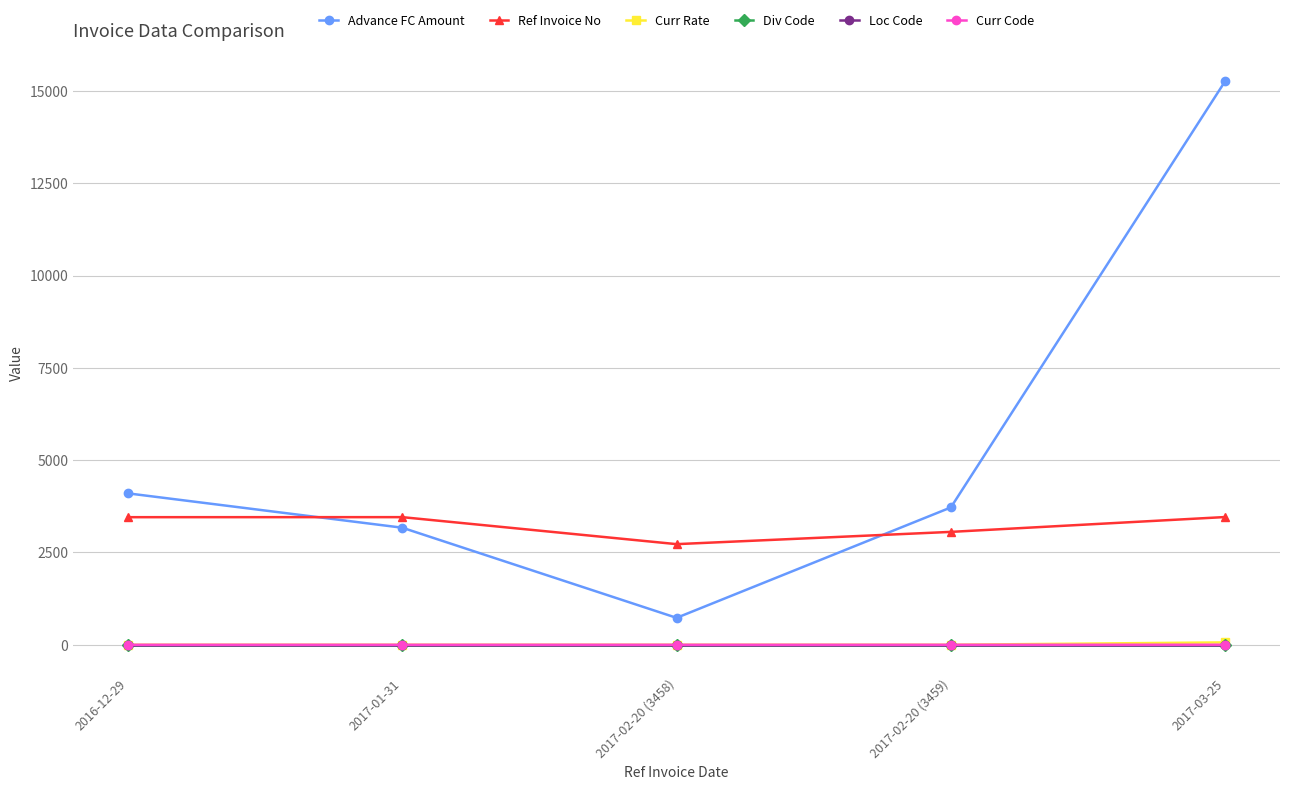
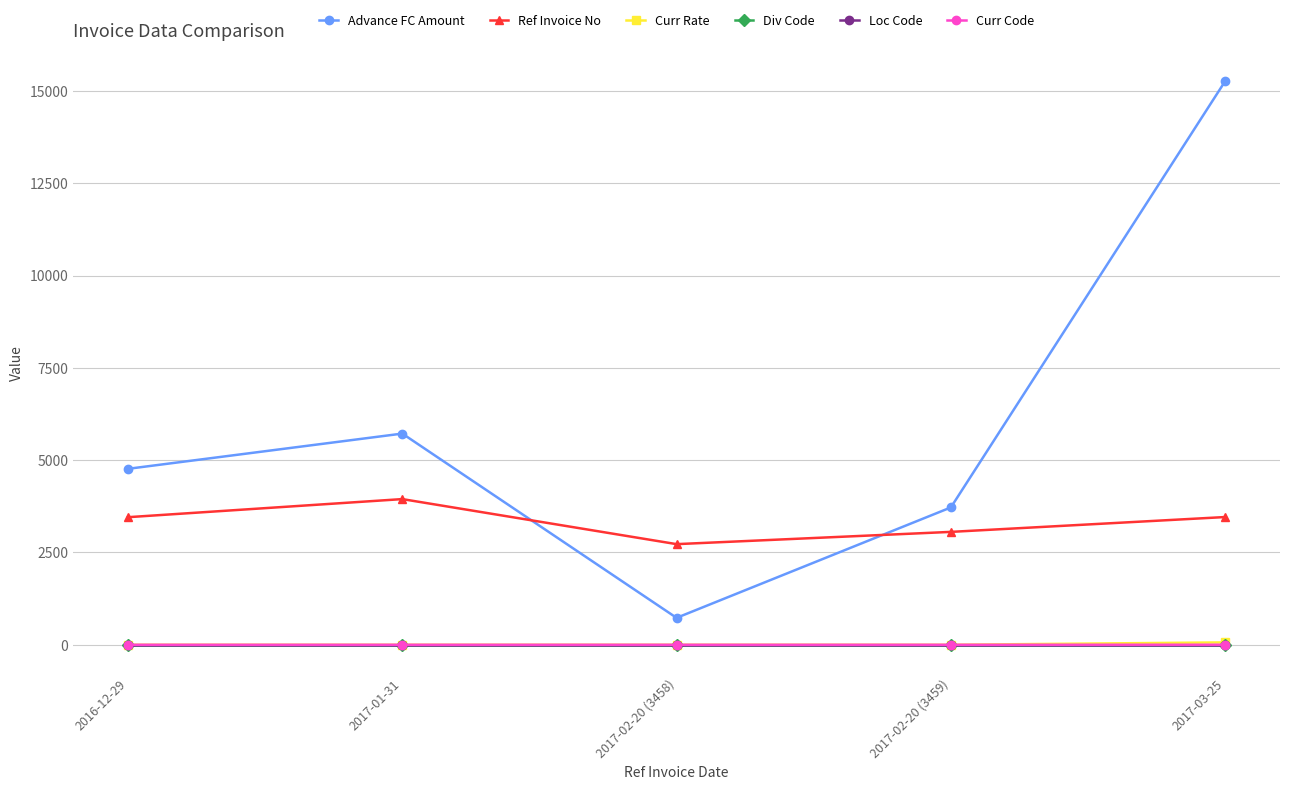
Advance FC Amount, 2016-12-29: 4100 -> 4800
Advance FC Amount, 2017-01-31: 3200 -> 5700
Ref Invoice No, 2017-01-31: 3500 -> 3900
